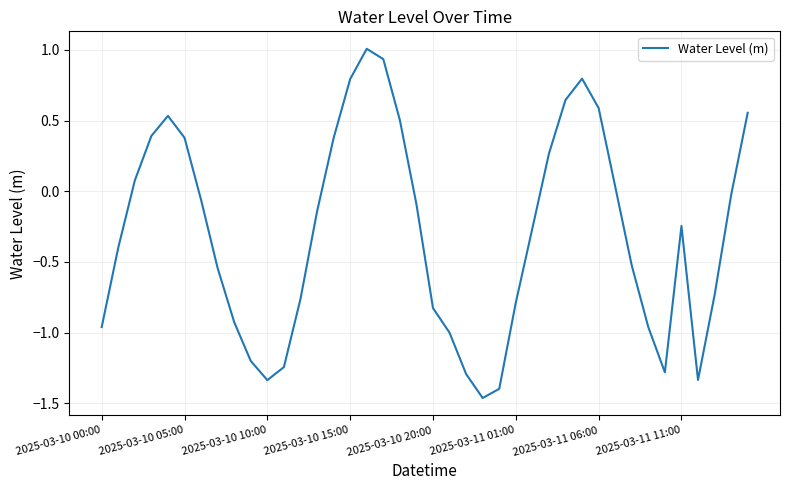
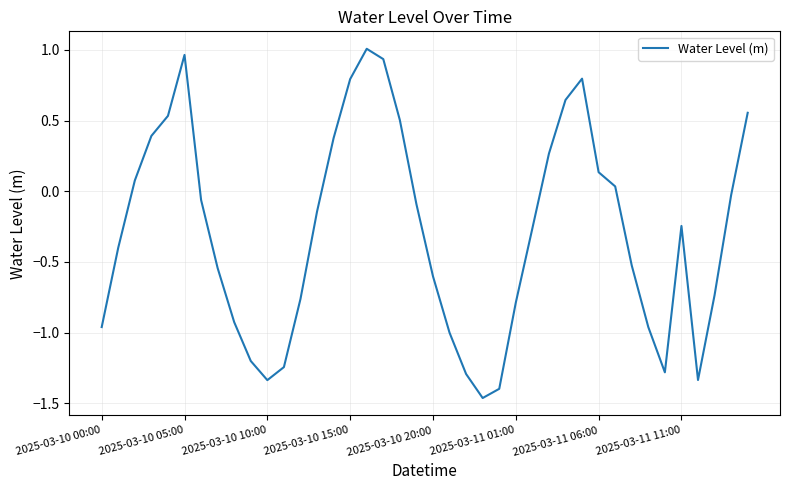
2025-03-10 05:00: 0.38 -> 0.97
2025-03-10 20:00: -0.83 -> -0.60
2025-03-11 06:00: 0.59 -> 0.14
